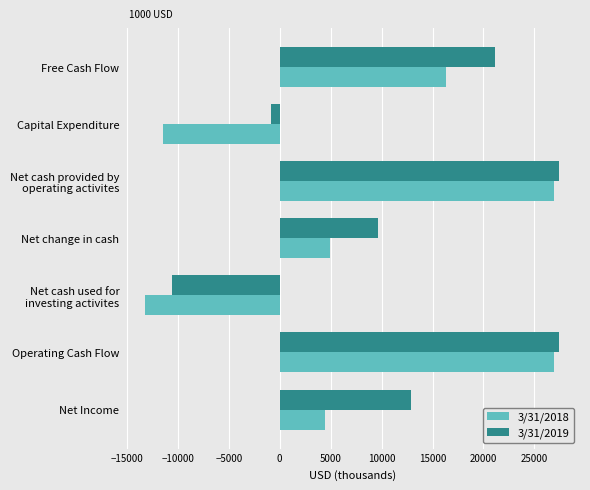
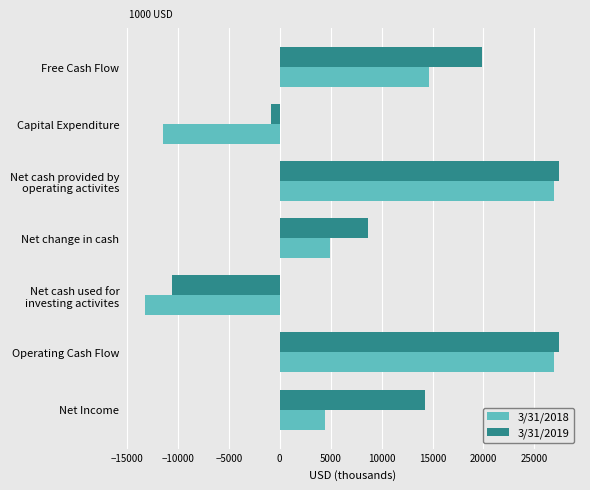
3/31/2019, Free Cash Flow: 21100 -> 19800
3/31/2018, Free Cash Flow: 16400 -> 14700
3/31/2019, Net change in cash: 9700 -> 8600
3/31/2019, Net Income: 12900 -> 14200
